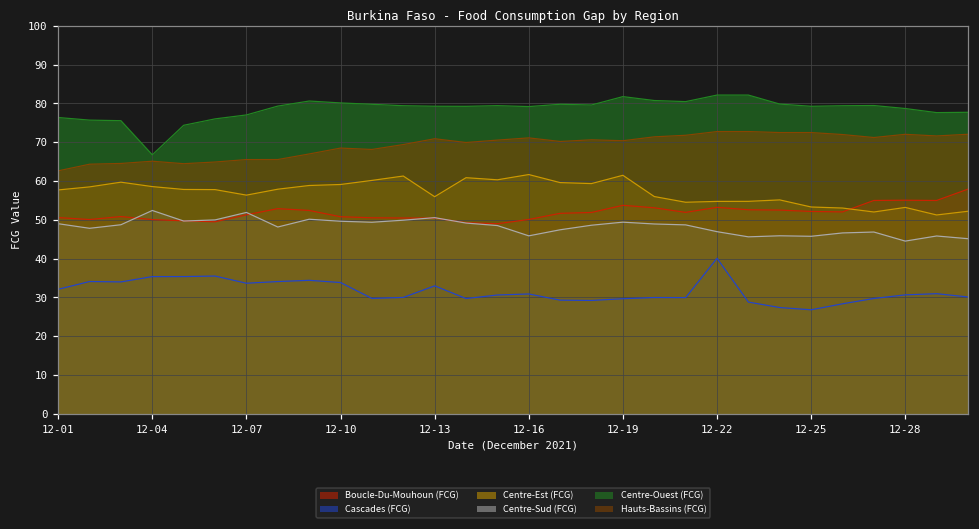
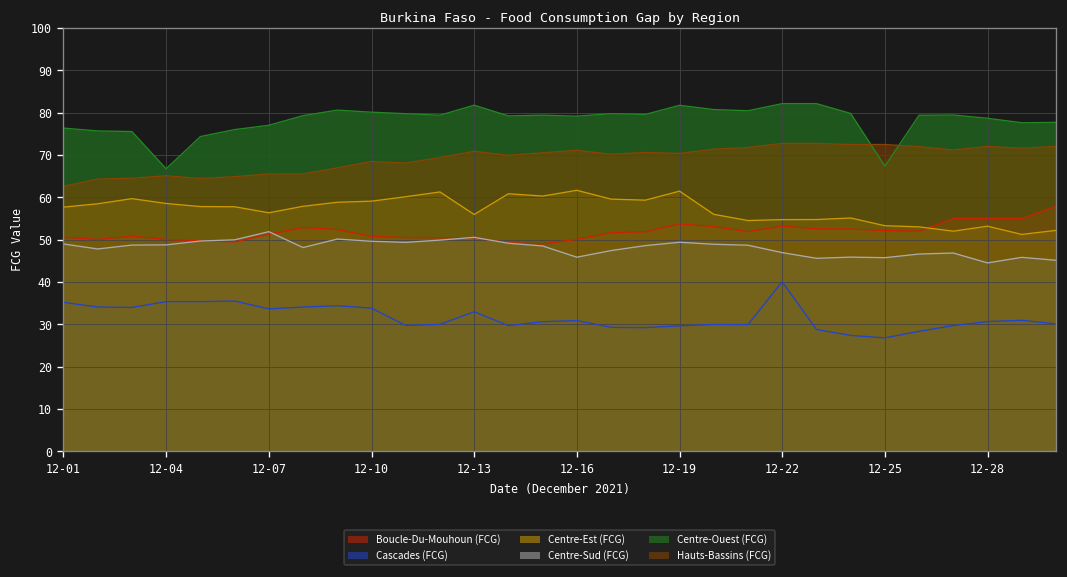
Cascades (FCG), 12-01: 32 -> 35
Centre-Sud (FCG), 12-04: 52 -> 49
Centre-Ouest (FCG), 12-13: 79 -> 82
Centre-Ouest (FCG), 12-25: 79 -> 67
